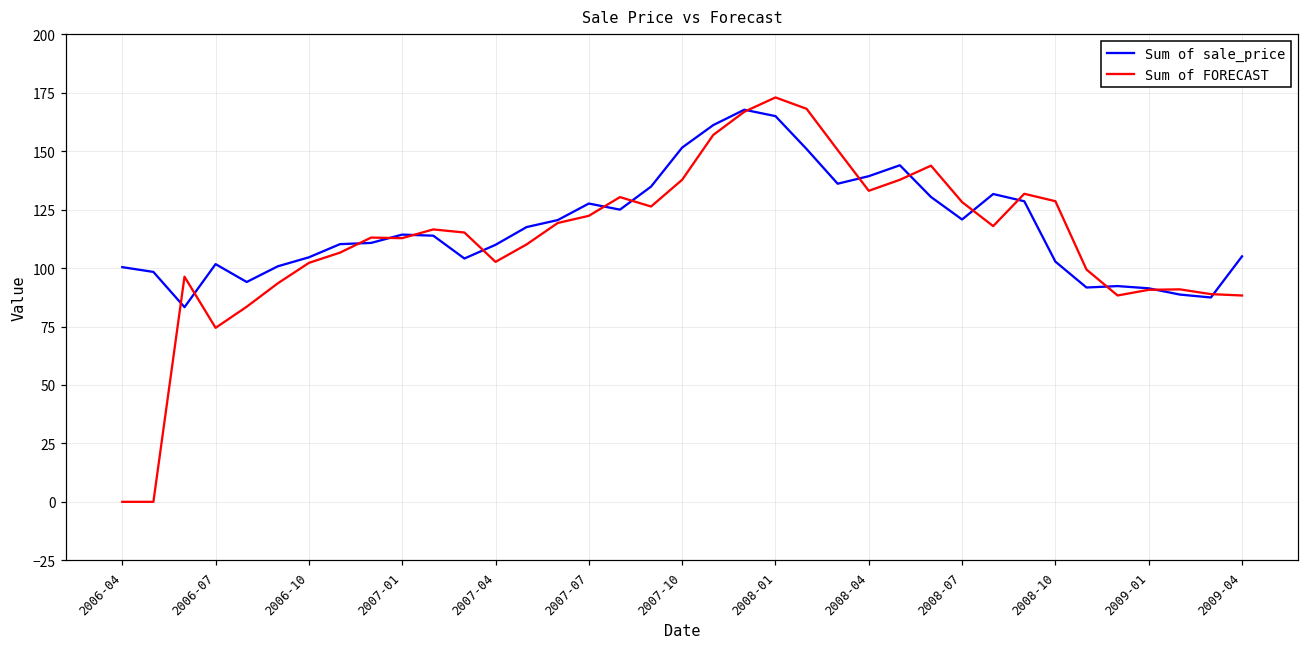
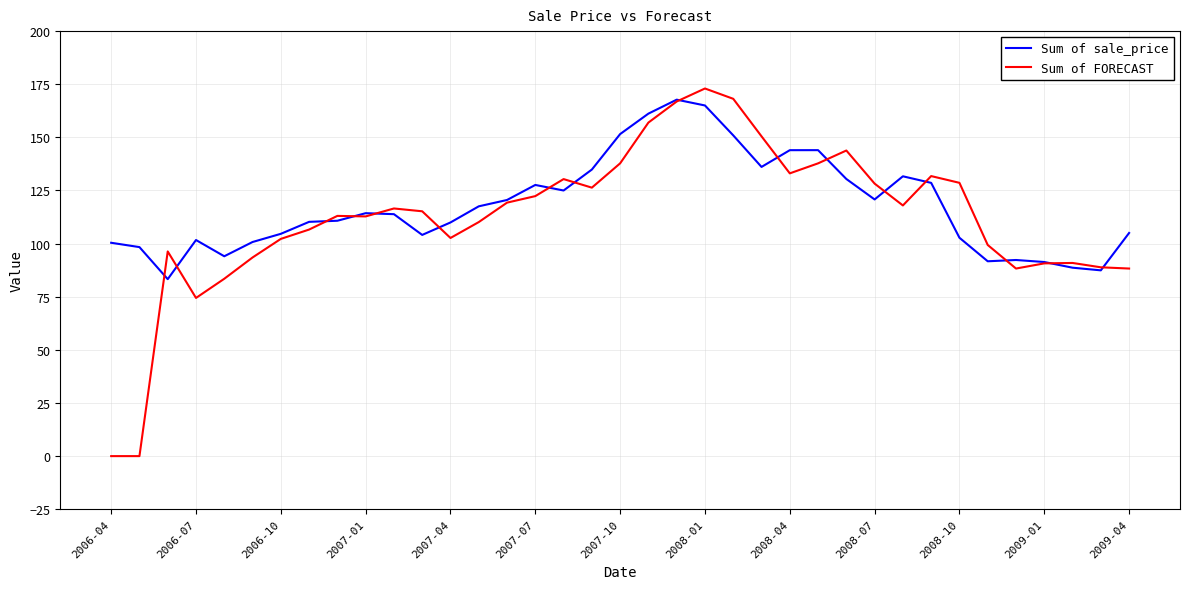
Sum of sale_price, 2008-04: 139 -> 144
